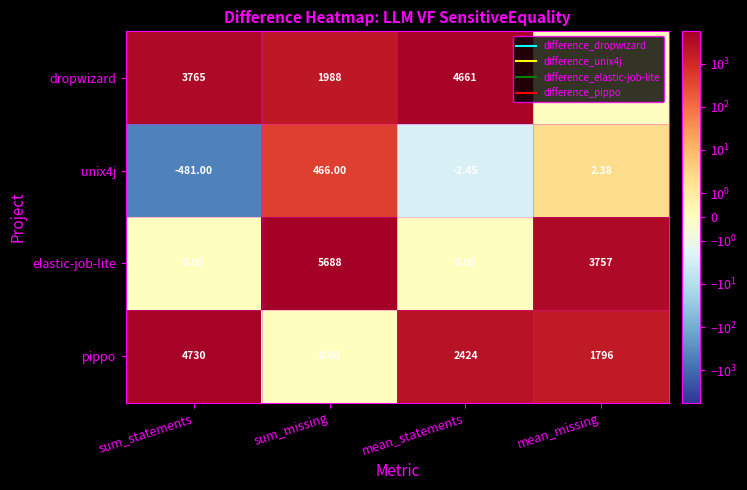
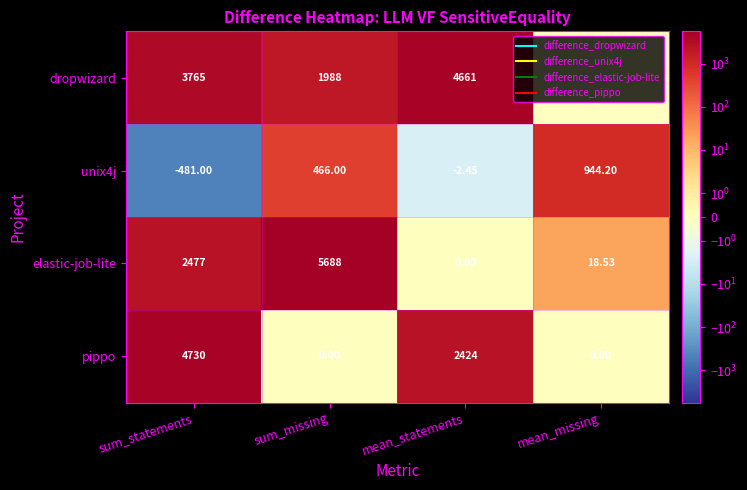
unix4j, mean_missing: 2.38 -> 944.20
elastic-job-lite, sum_statements: 0.00 -> 2477
elastic-job-lite, mean_missing: 3757 -> 18.53
pippo, mean_missing: 1796 -> 0.00
